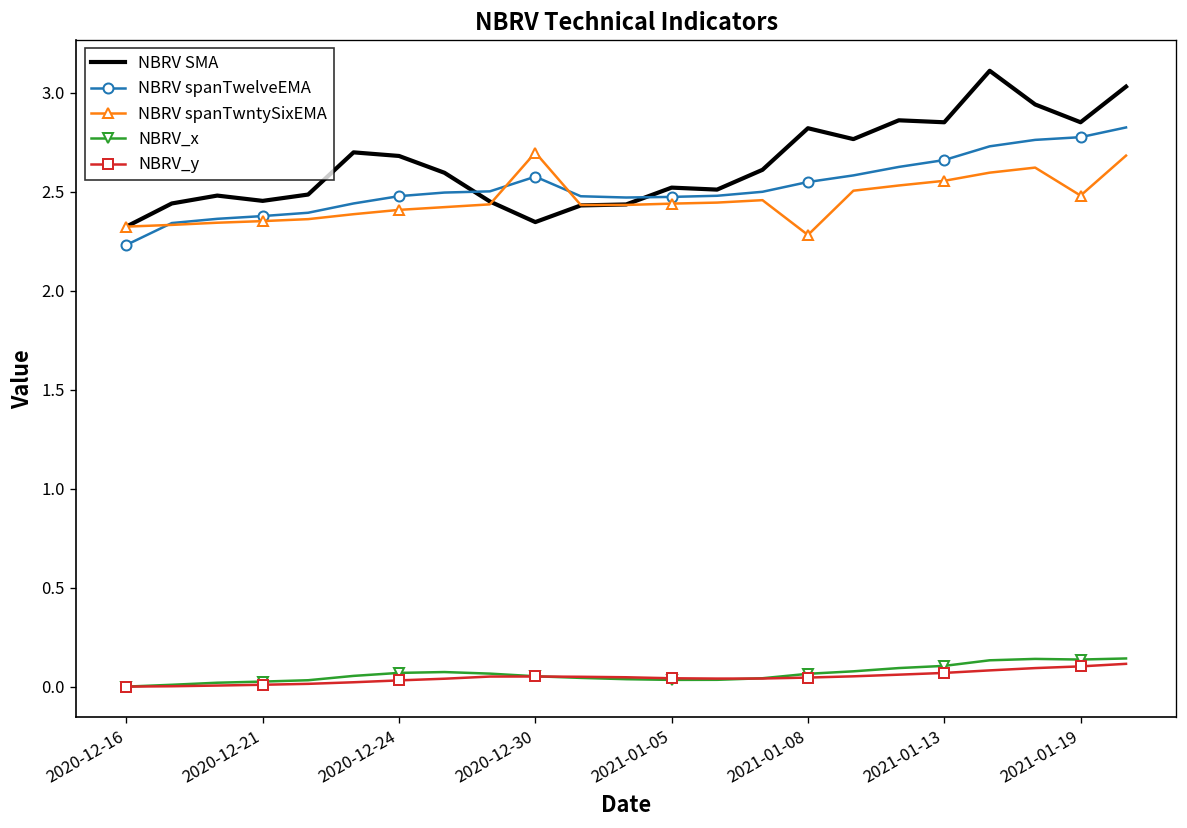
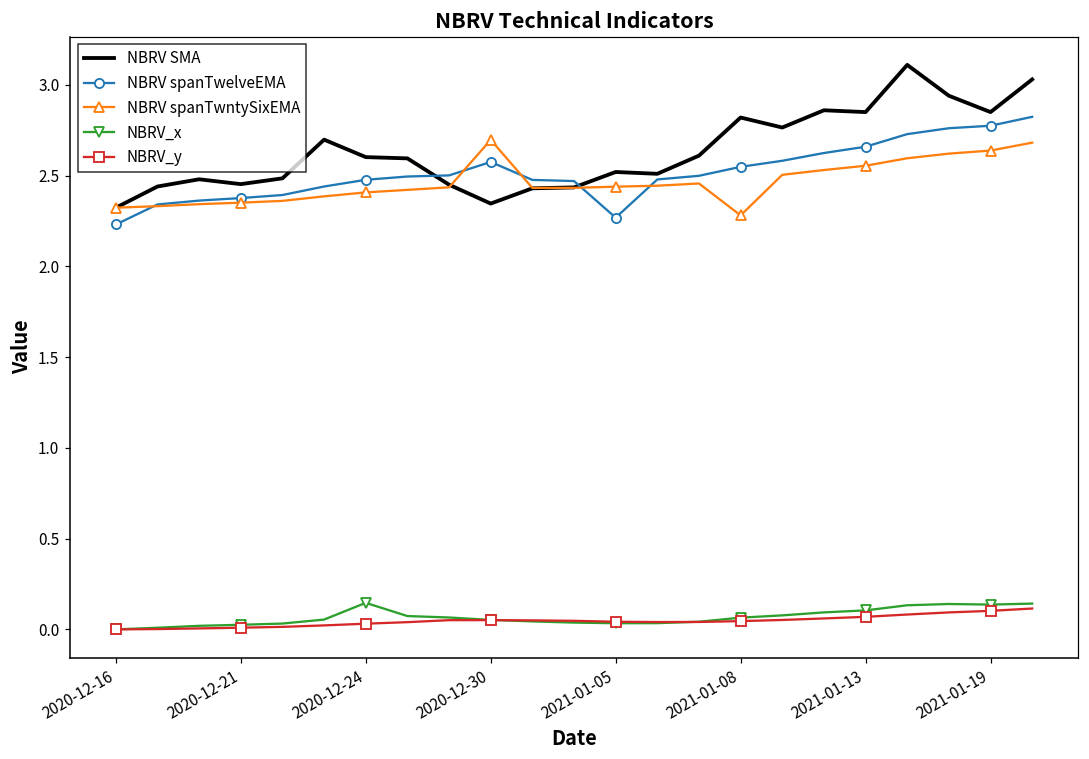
NBRV SMA, 2020-12-24: 2.68 -> 2.60
NBRV_x, 2020-12-24: 0.07 -> 0.15
NBRV spanTwelveEMA, 2021-01-05: 2.47 -> 2.27
NBRV spanTwntySixEMA, 2021-01-19: 2.48 -> 2.64
